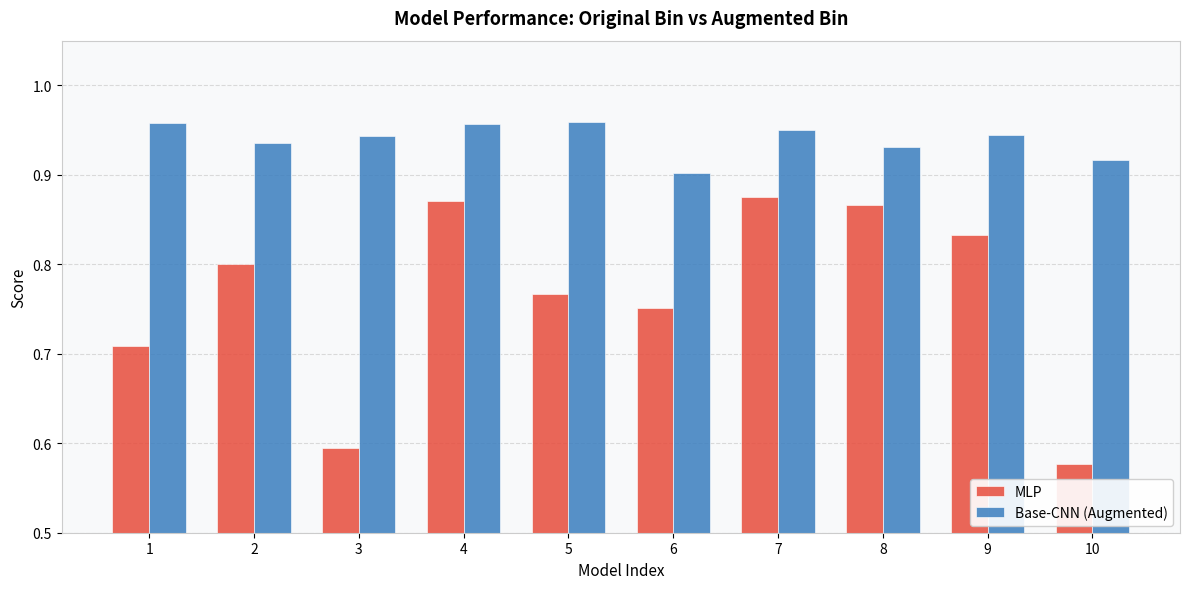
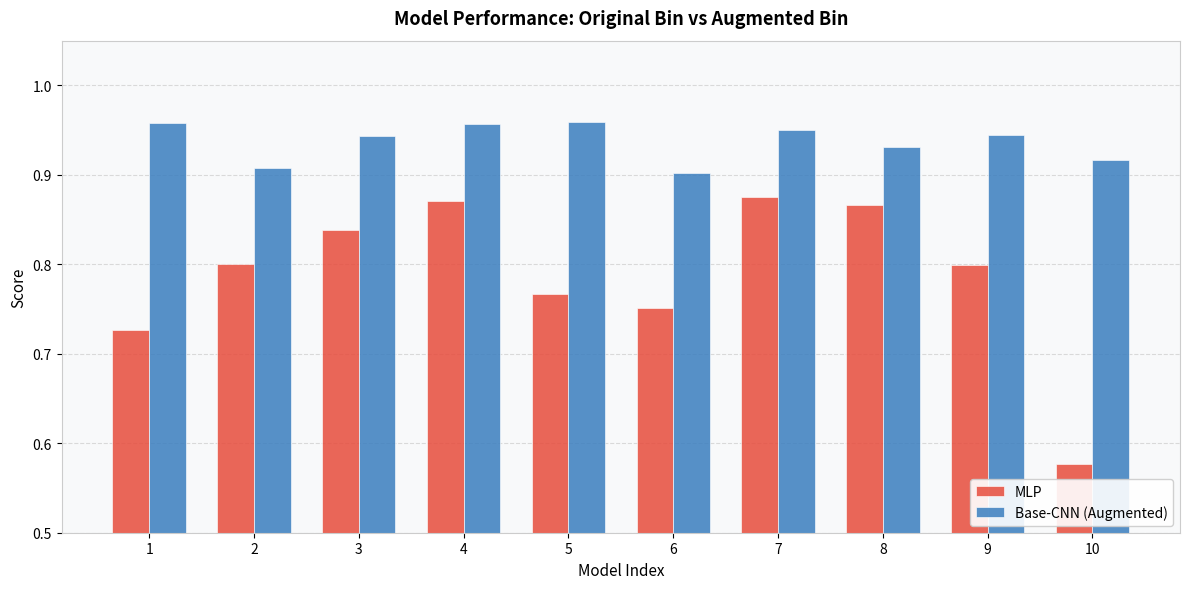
MLP, 1: 0.71 -> 0.73
Base-CNN (Augmented), 2: 0.94 -> 0.91
MLP, 3: 0.59 -> 0.84
MLP, 9: 0.83 -> 0.80
